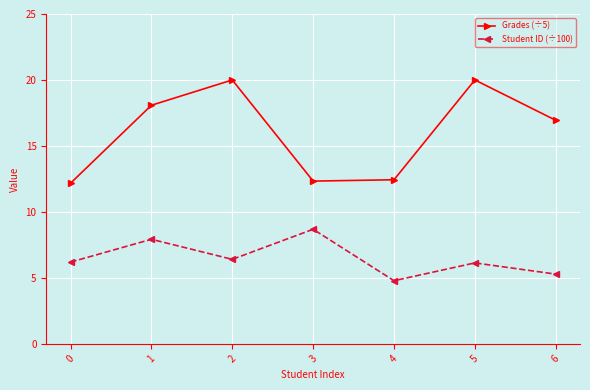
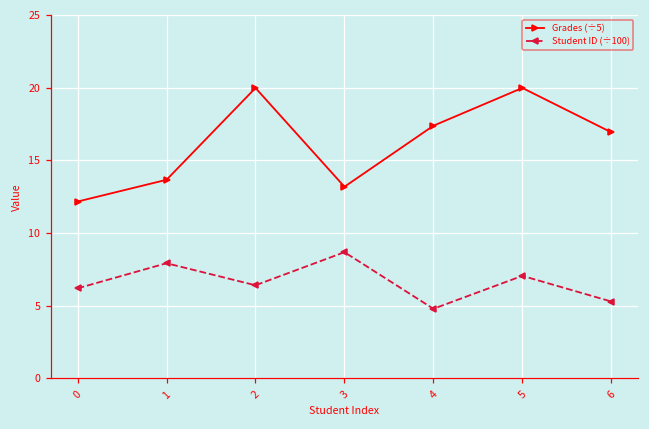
Grades (÷5), 1: 18.1 -> 13.7
Grades (÷5), 3: 12.3 -> 13.2
Grades (÷5), 4: 12.4 -> 17.4
Student ID (÷100), 5: 6.1 -> 7.1
